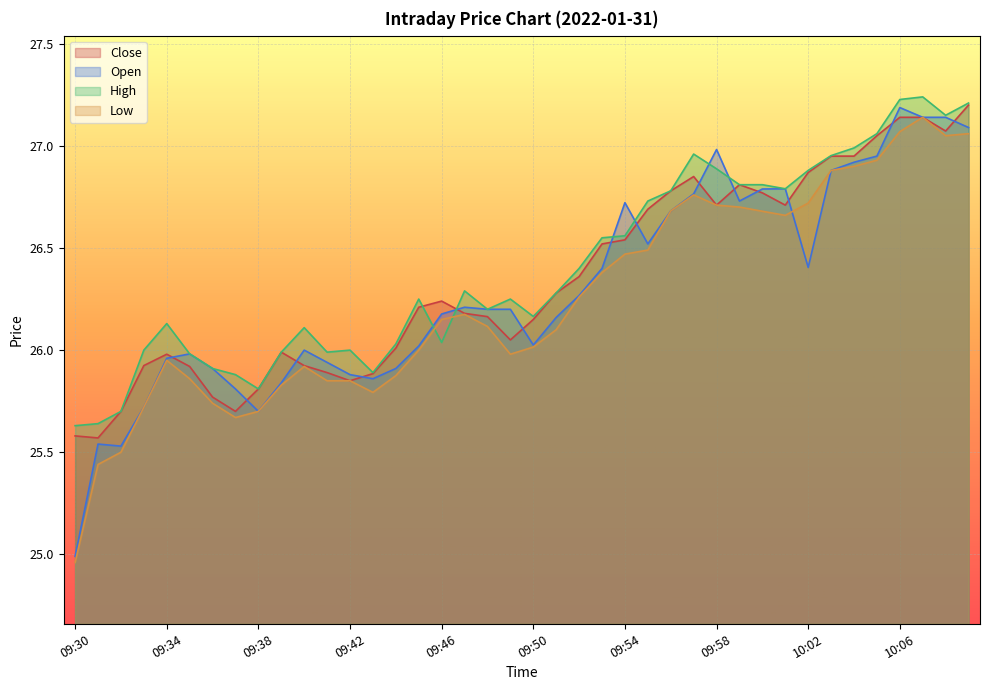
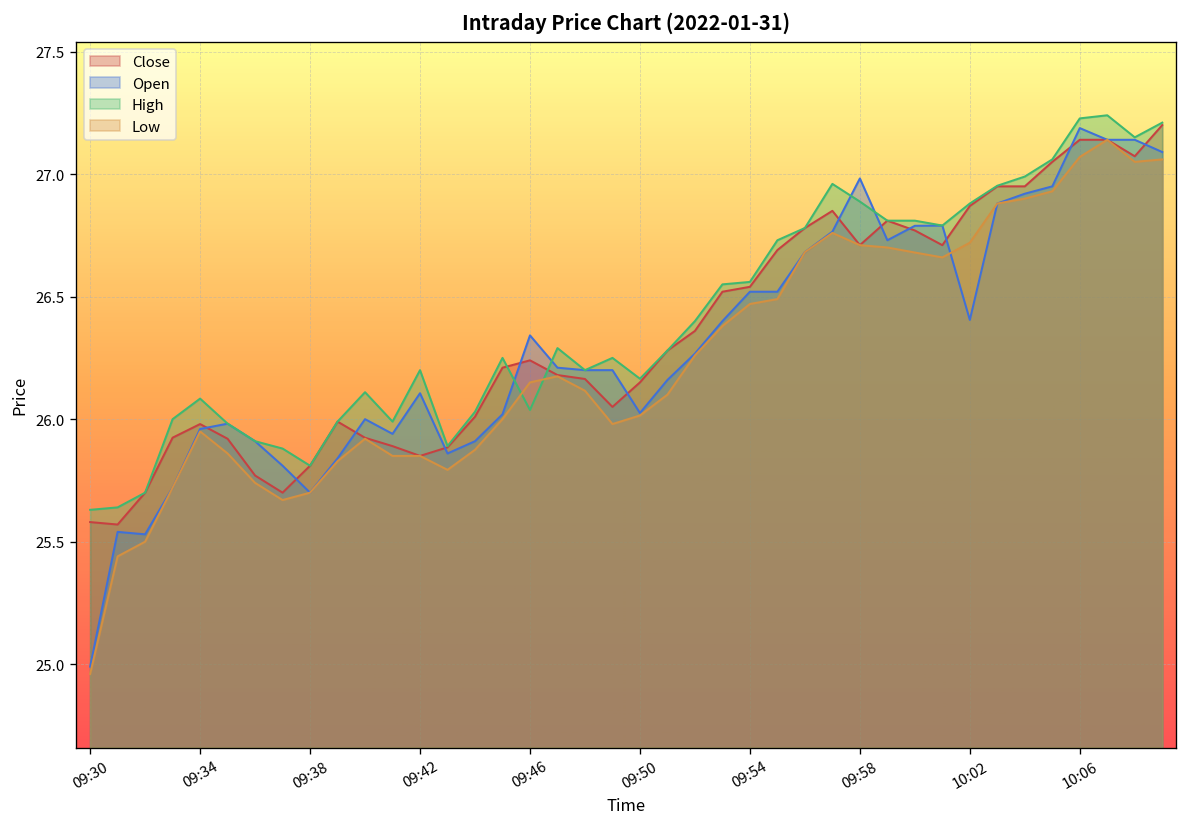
High, 09:34: 26.13 -> 26.08
Open, 09:42: 25.88 -> 26.11
High, 09:42: 26.0 -> 26.2
Open, 09:46: 26.18 -> 26.34
Open, 09:54: 26.72 -> 26.52
